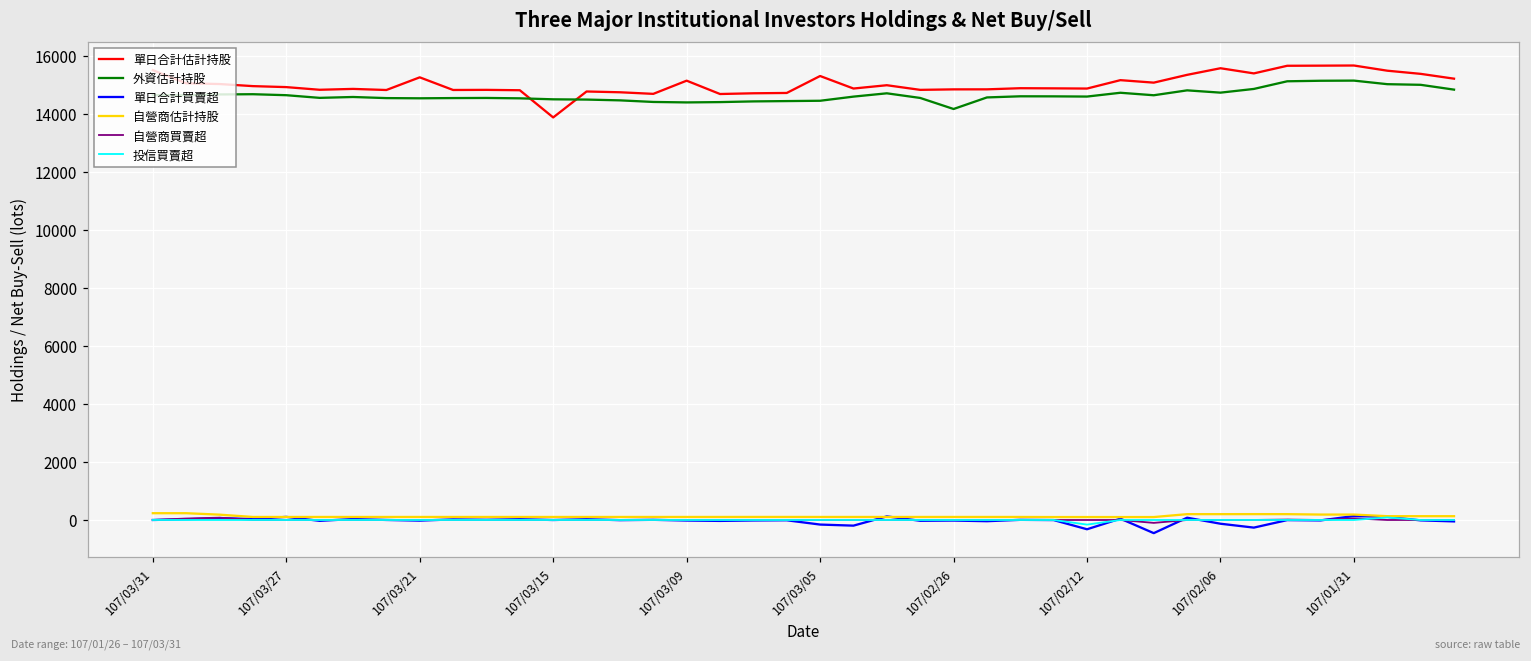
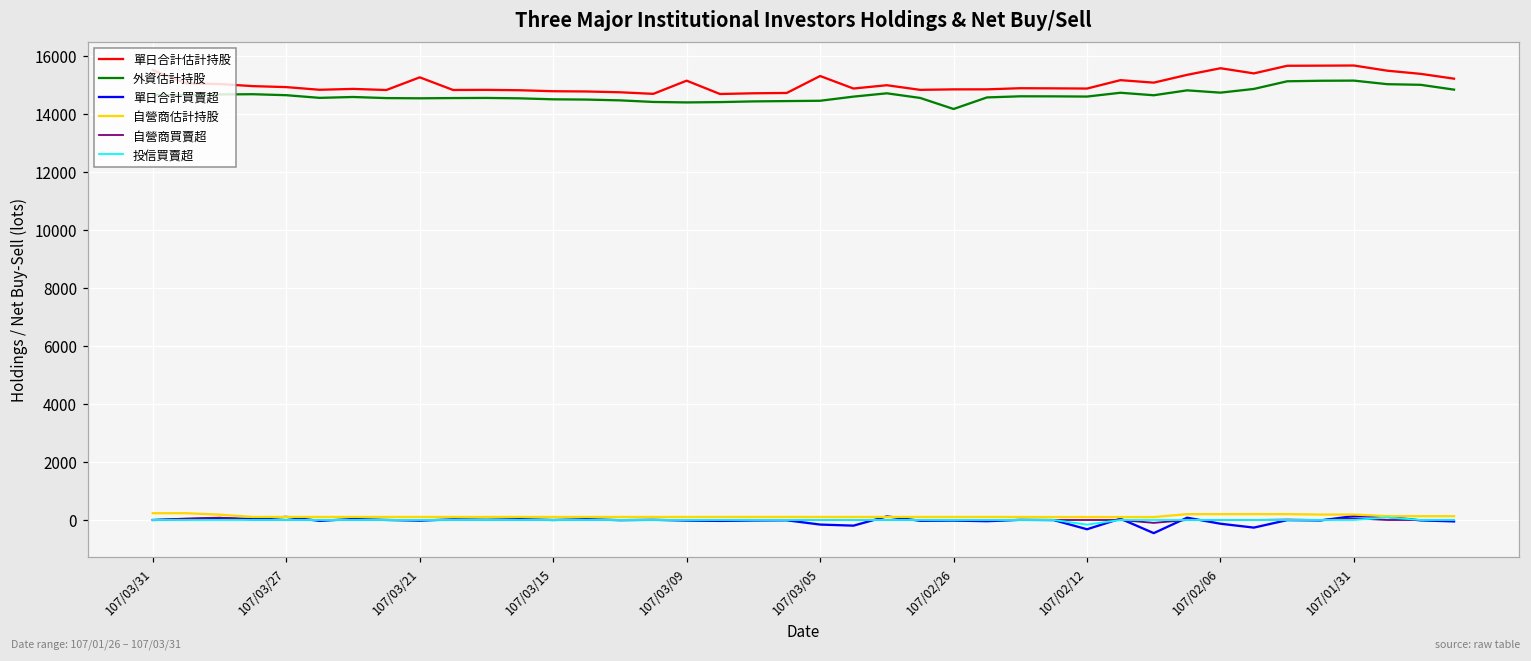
單日合計估計持股, 107/03/15: 13900 -> 14800
